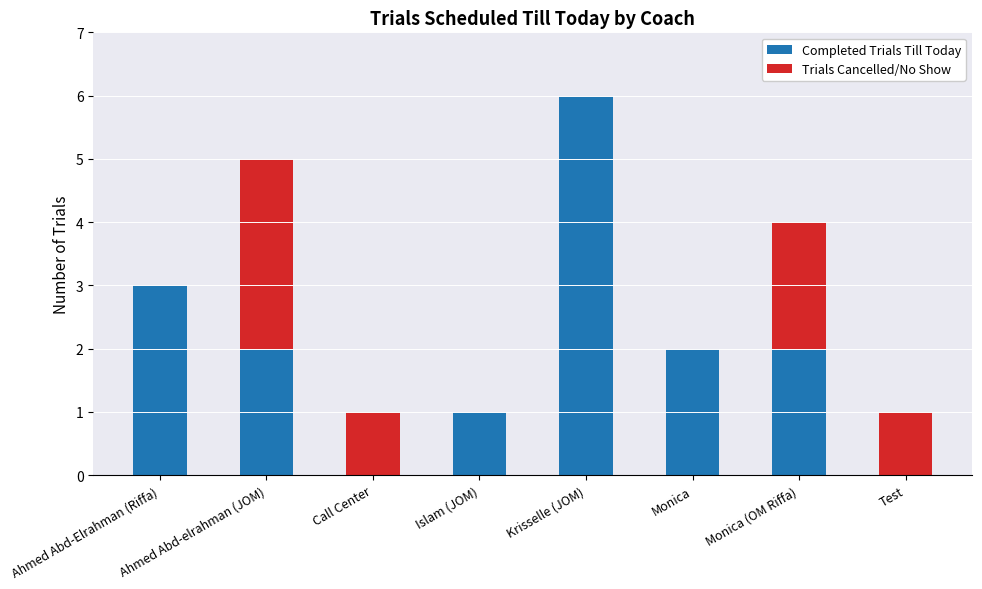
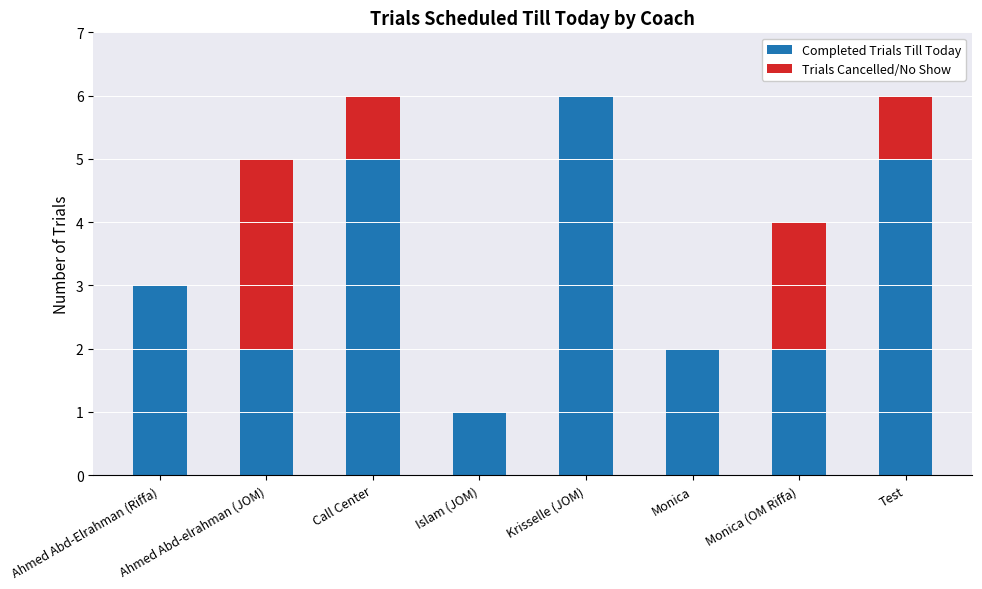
Completed Trials Till Today, Call Center: 0 -> 5
Completed Trials Till Today, Test: 0 -> 5
